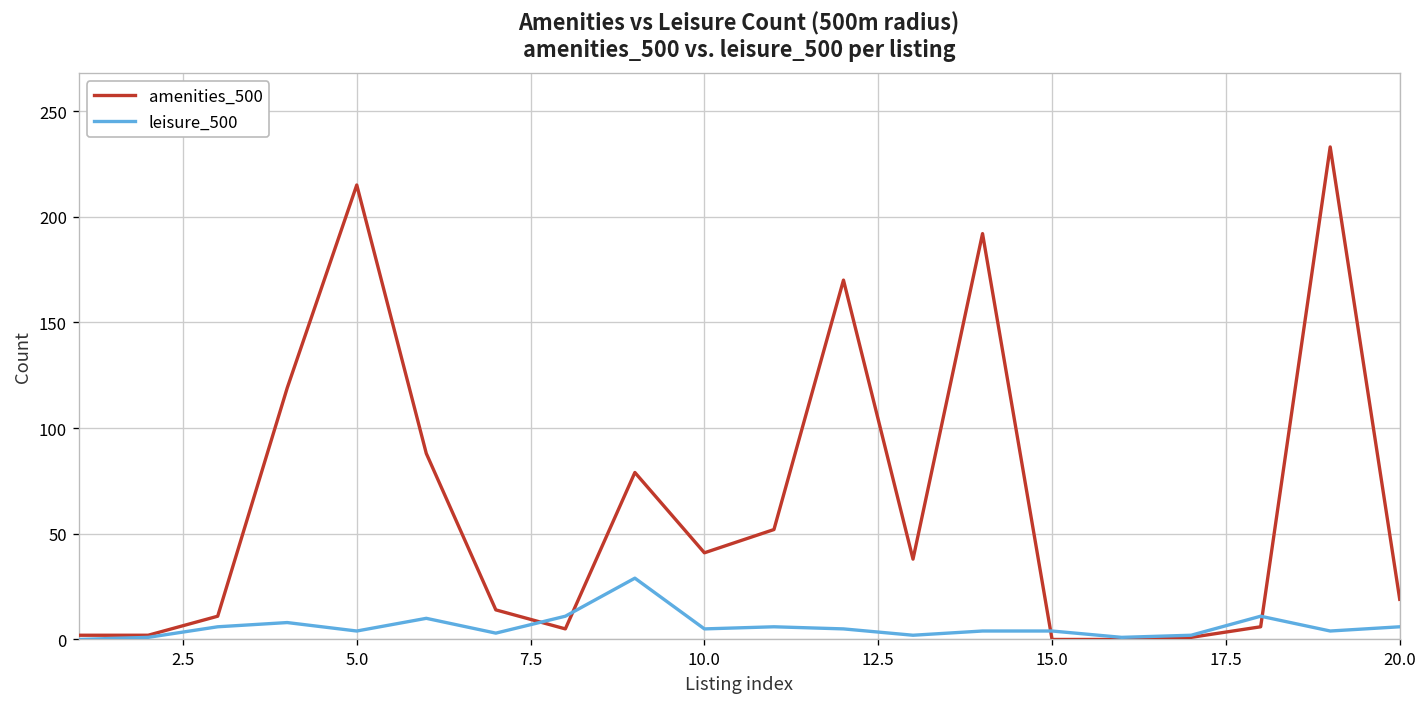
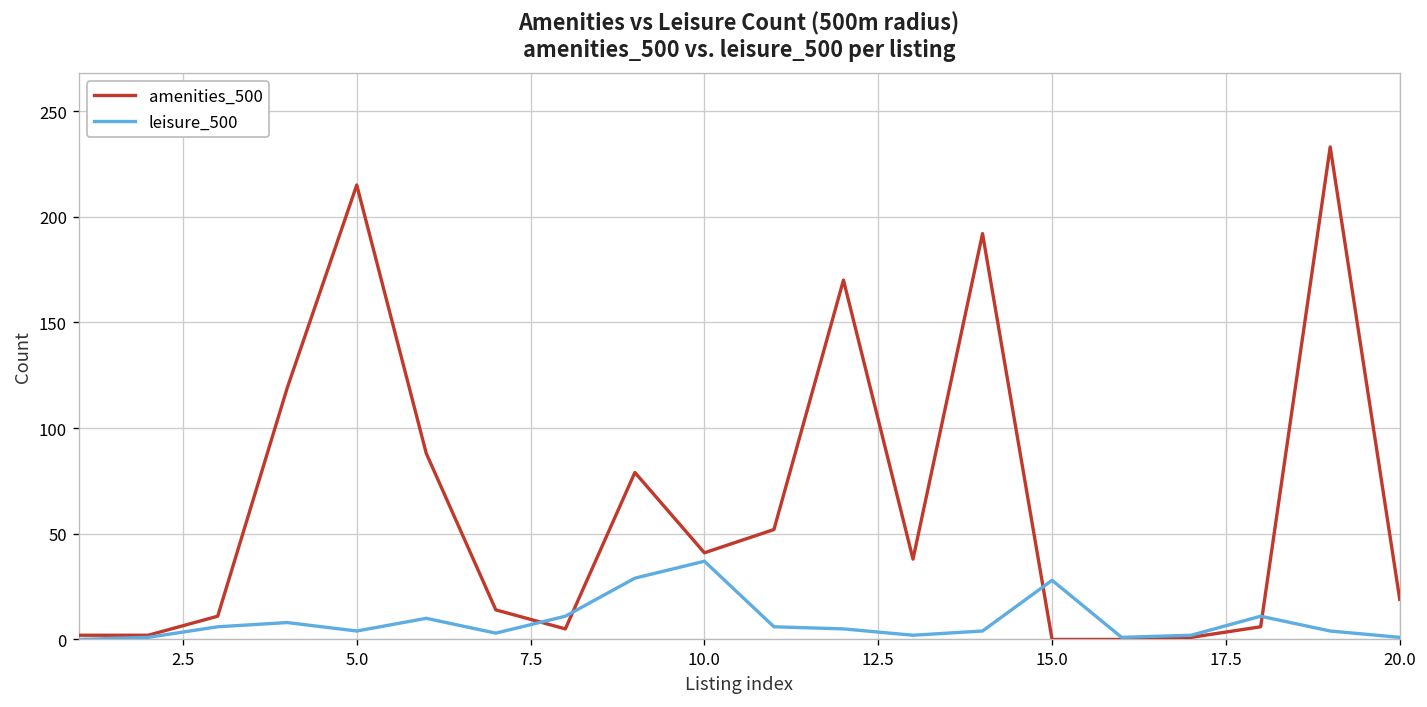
leisure_500, 10.0: 5 -> 37
leisure_500, 15.0: 4 -> 28
leisure_500, 20.0: 6 -> 1
